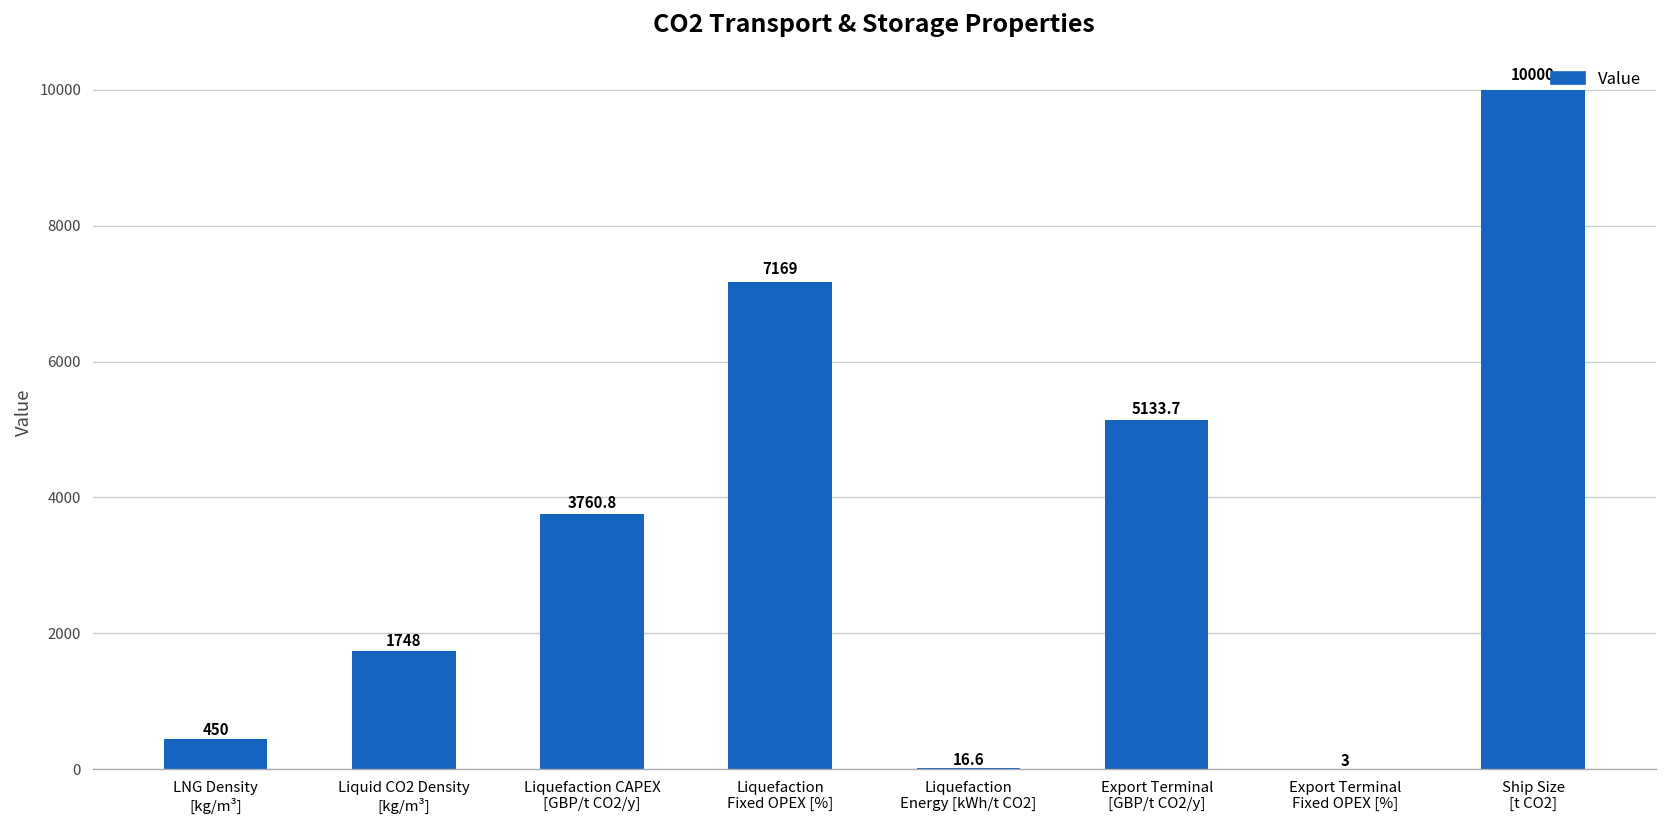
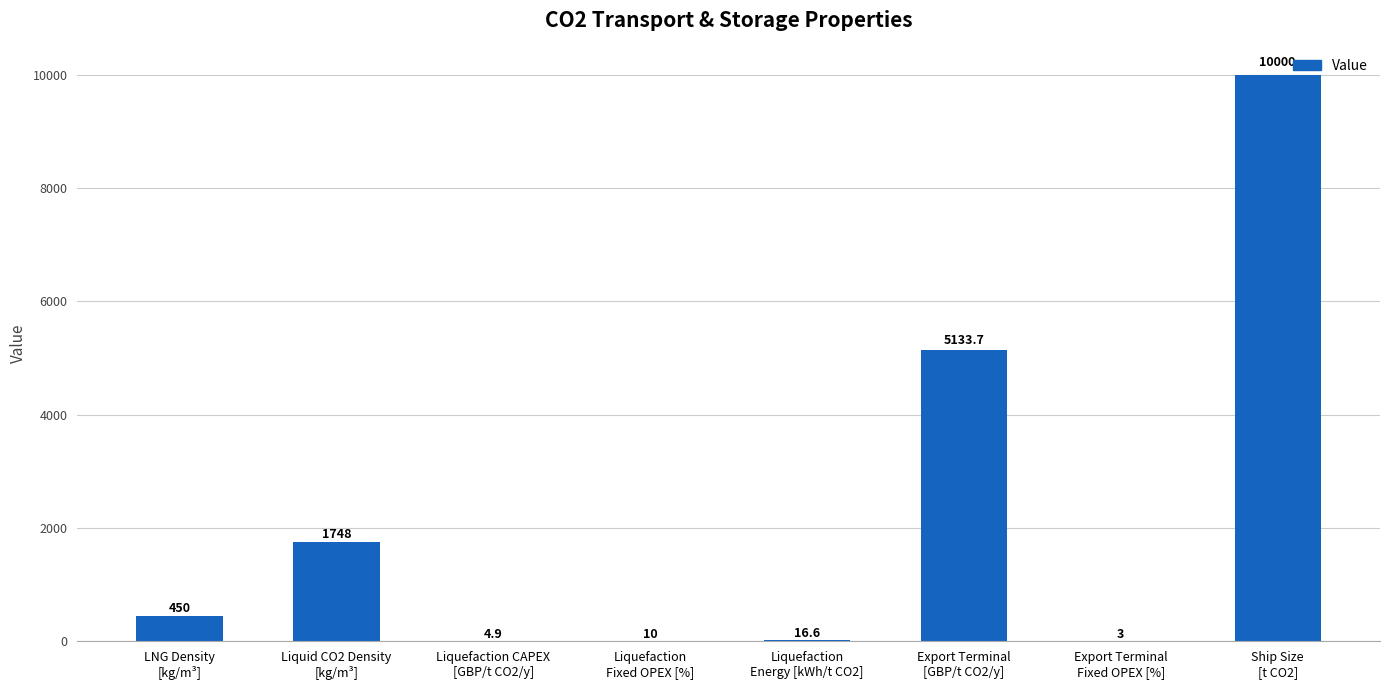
Liquefaction CAPEX [GBP/t CO2/y]: 3760.8 -> 4.9
Liquefaction Fixed OPEX [%]: 7169 -> 10
